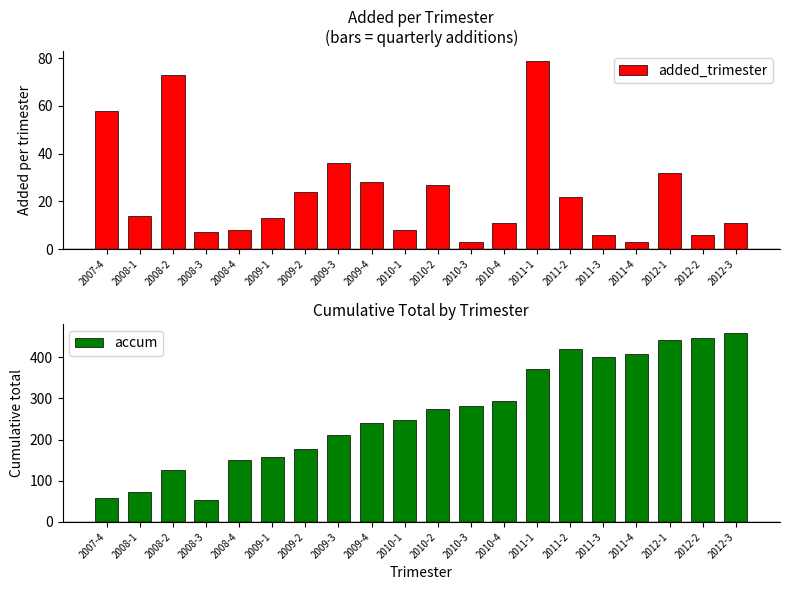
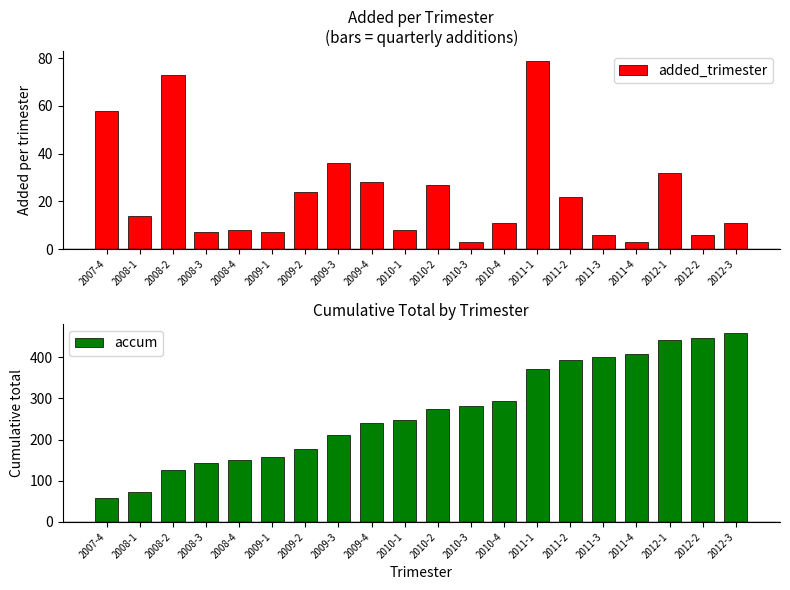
Added per Trimester (bars = quarterly additions), 2009-1: 13 -> 7
Cumulative Total by Trimester, 2008-3: 50 -> 140
Cumulative Total by Trimester, 2011-2: 420 -> 390
